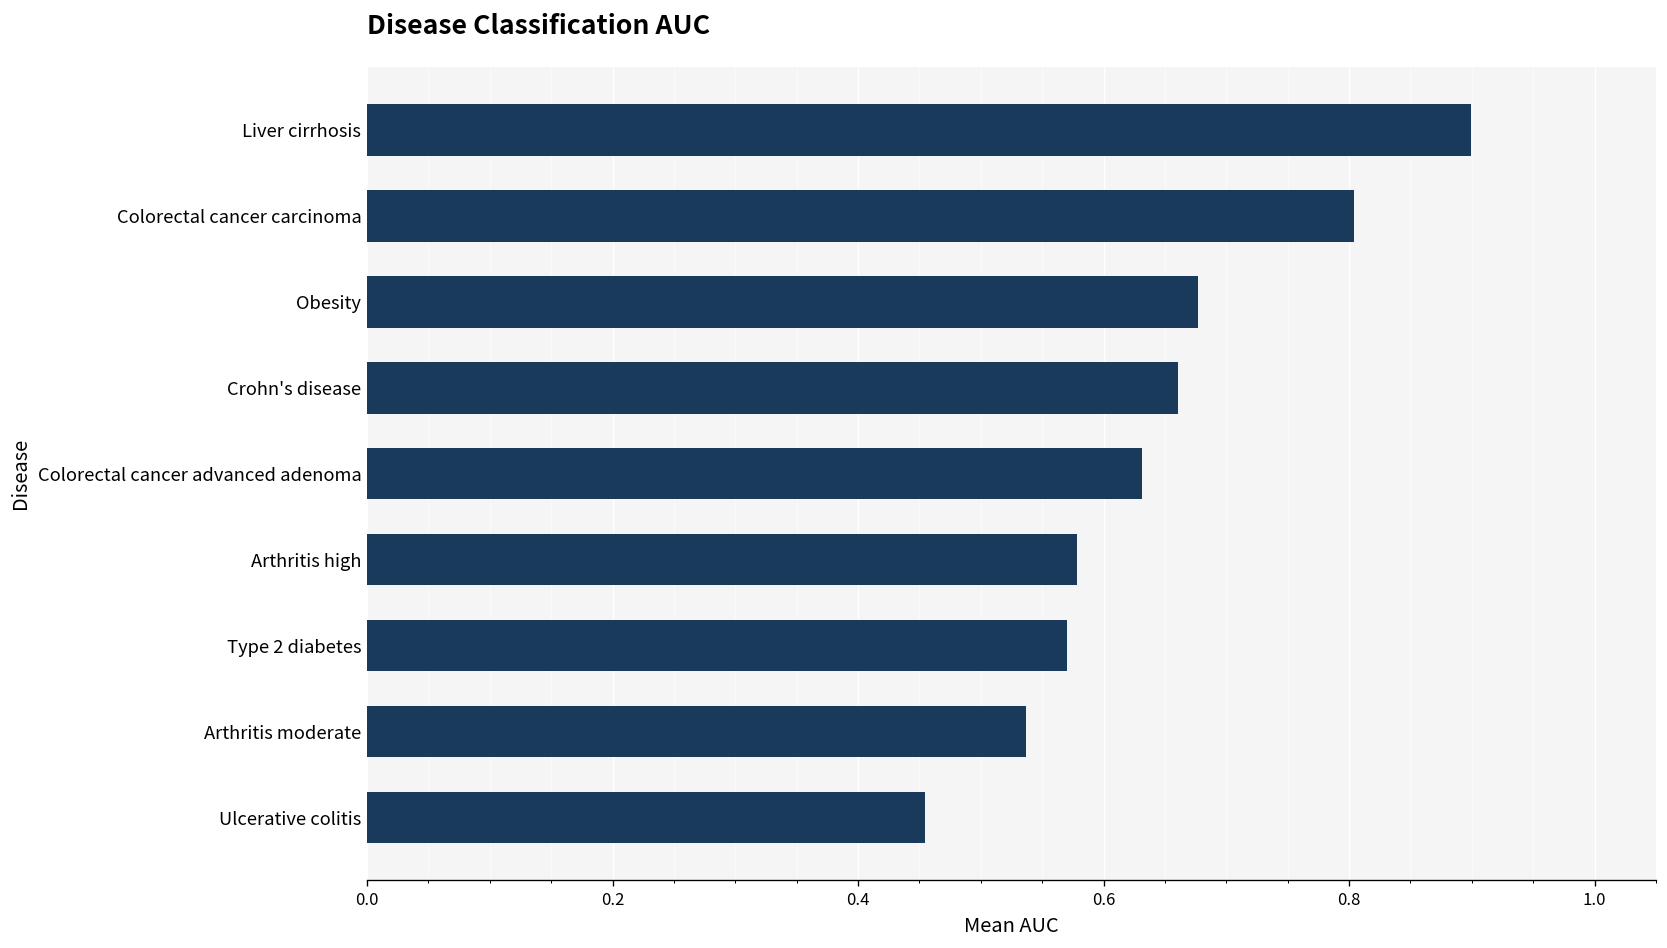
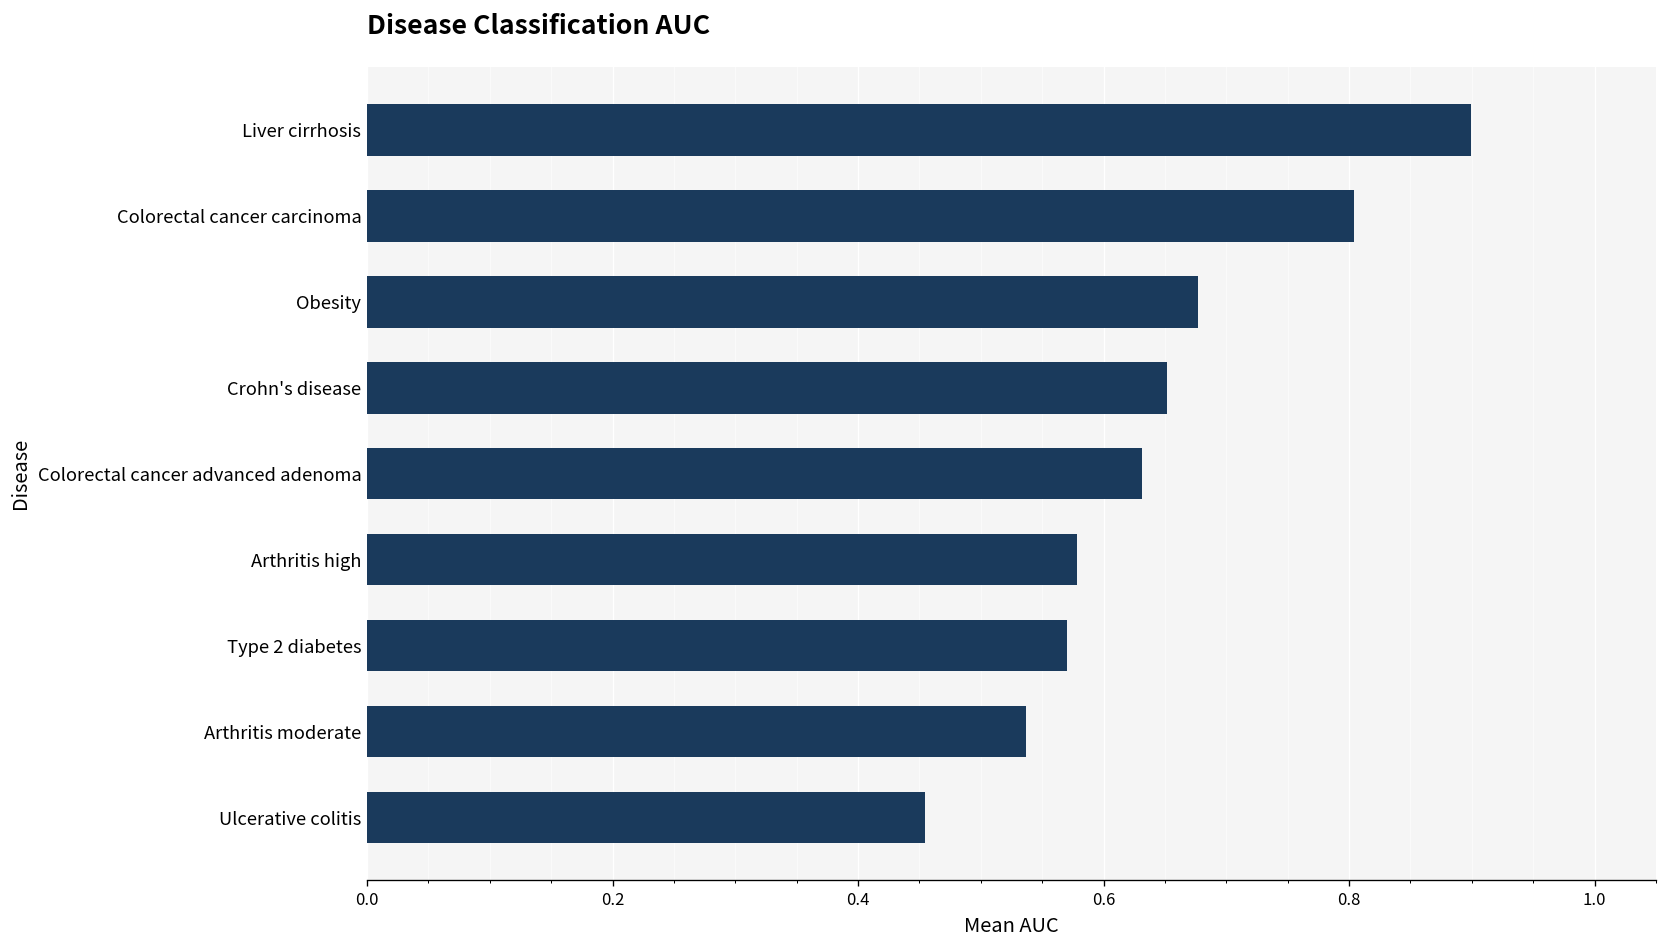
Crohn's disease: 0.660 -> 0.652
